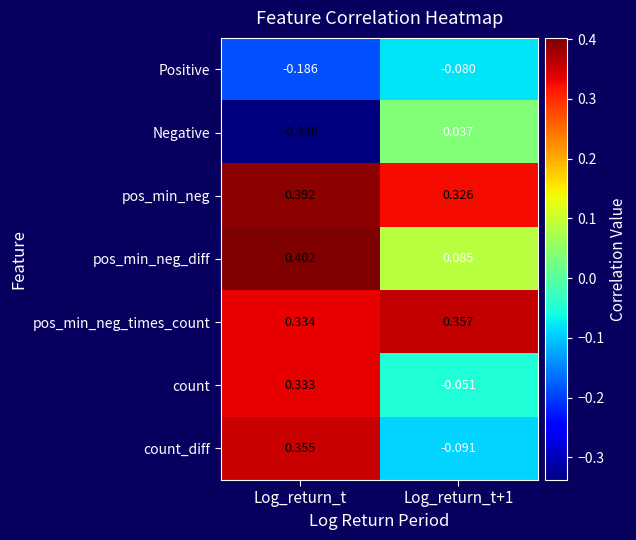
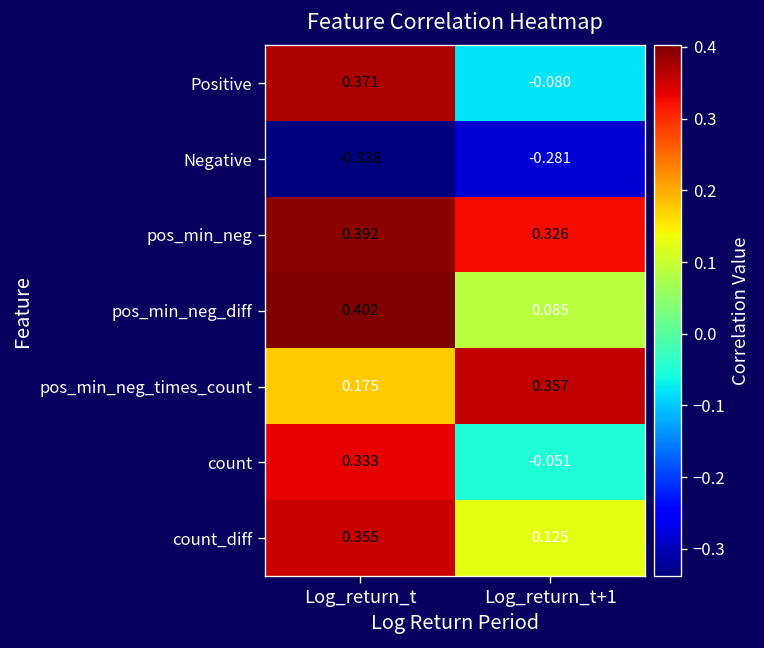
Positive, Log_return_t: -0.186 -> 0.371
Negative, Log_return_t+1: 0.037 -> -0.281
pos_min_neg_times_count, Log_return_t: 0.334 -> 0.175
count_diff, Log_return_t+1: -0.091 -> 0.125
